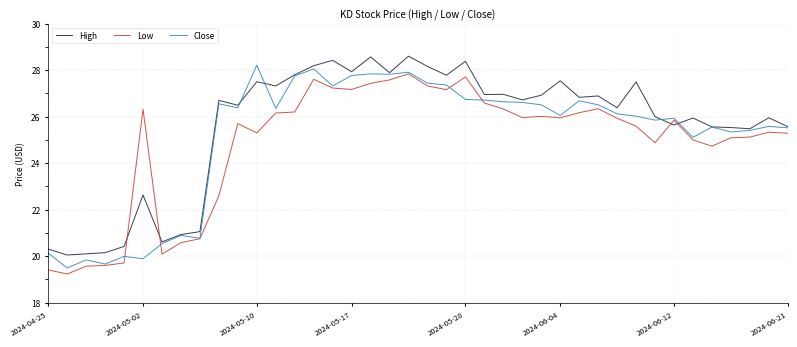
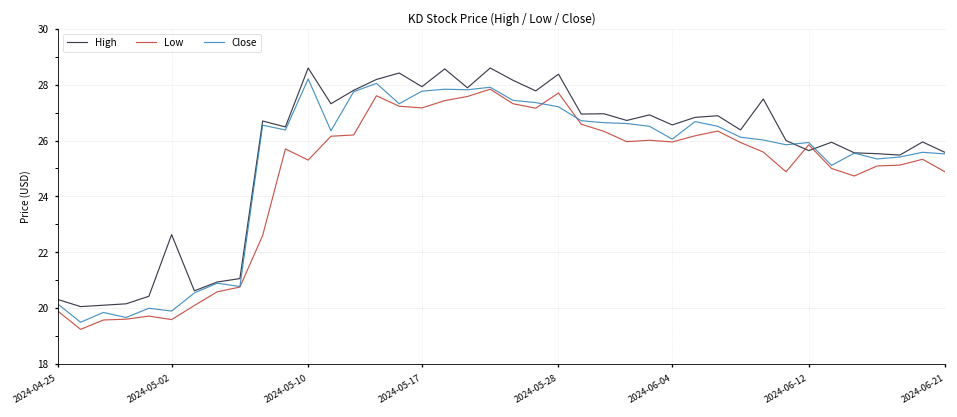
Low, 2024-04-25: 19.4 -> 19.9
Low, 2024-05-02: 26.3 -> 19.6
High, 2024-05-10: 27.5 -> 28.6
Close, 2024-05-28: 26.7 -> 27.2
High, 2024-06-04: 27.5 -> 26.6
Low, 2024-06-21: 25.3 -> 24.9
